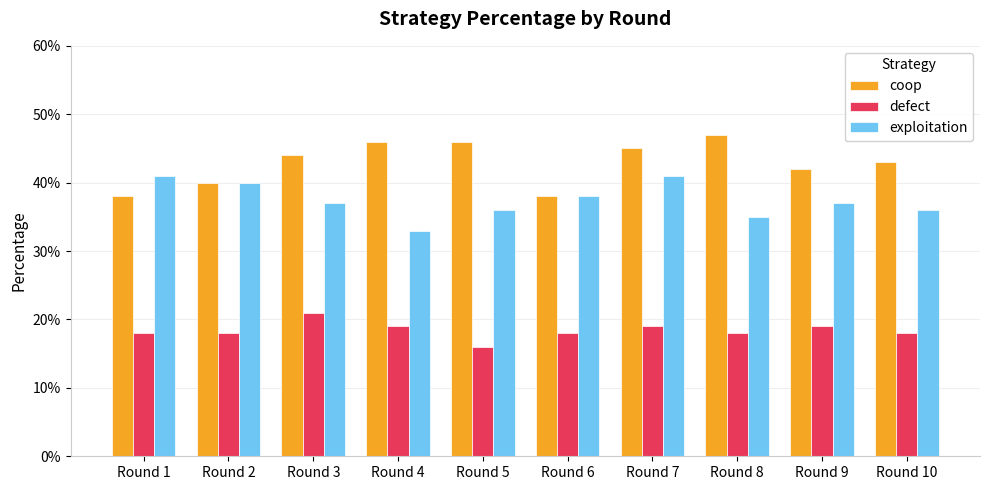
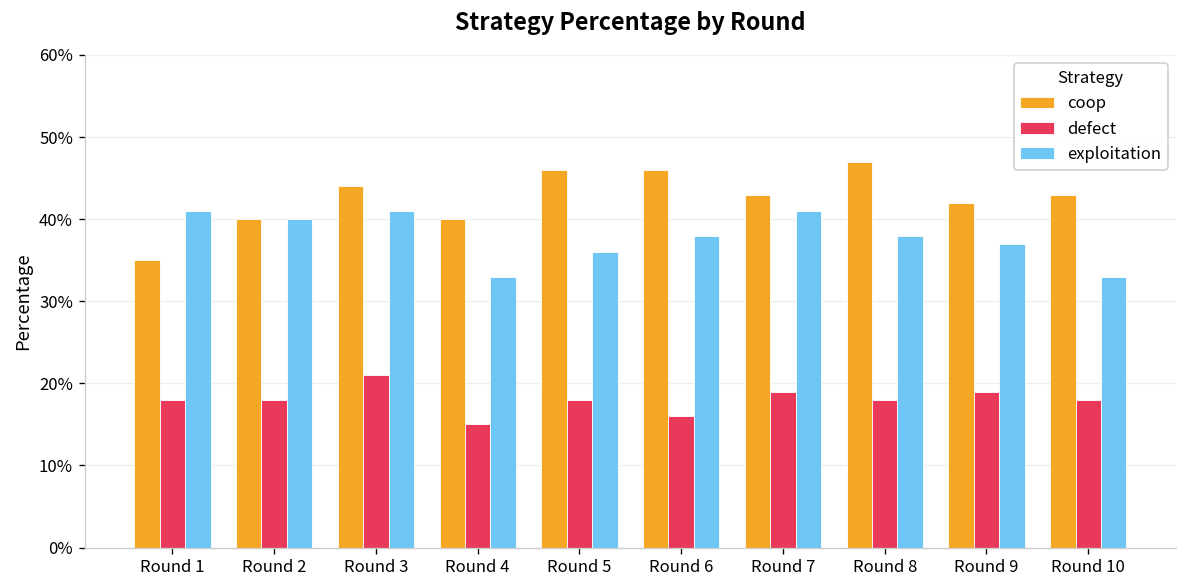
coop, Round 1: 38% -> 35%
exploitation, Round 3: 37% -> 41%
coop, Round 4: 46% -> 40%
defect, Round 4: 19% -> 15%
defect, Round 5: 16% -> 18%
coop, Round 6: 38% -> 46%
defect, Round 6: 18% -> 16%
coop, Round 7: 45% -> 43%
exploitation, Round 8: 35% -> 38%
exploitation, Round 10: 36% -> 33%
